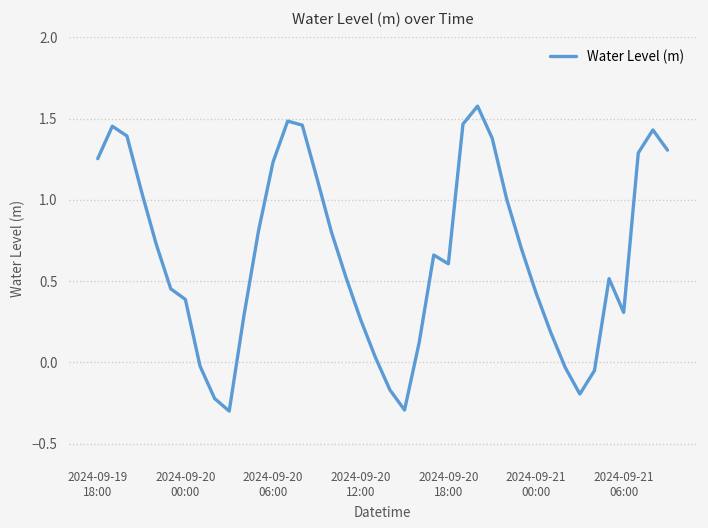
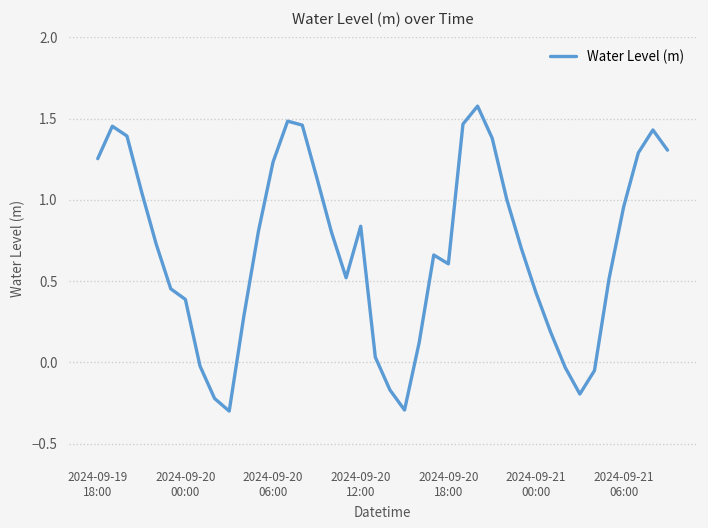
2024-09-20 12:00: 0.26 -> 0.84
2024-09-21 06:00: 0.31 -> 0.96
